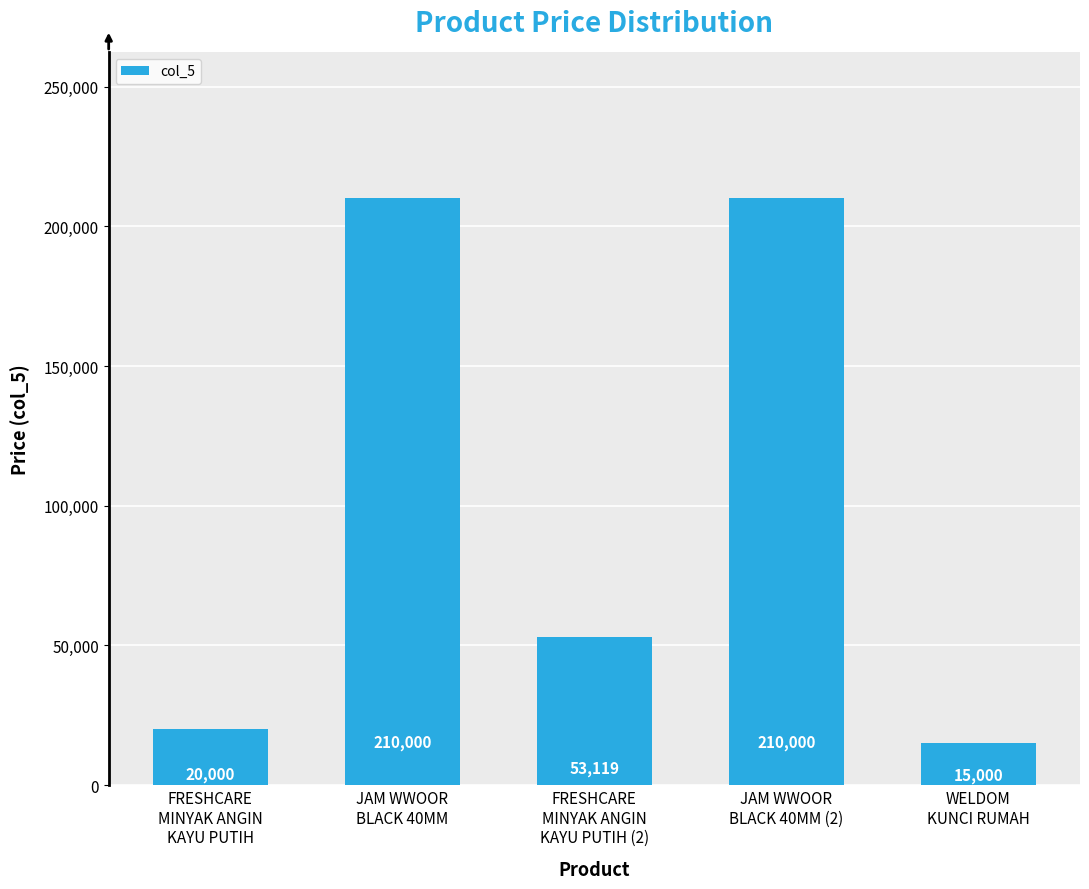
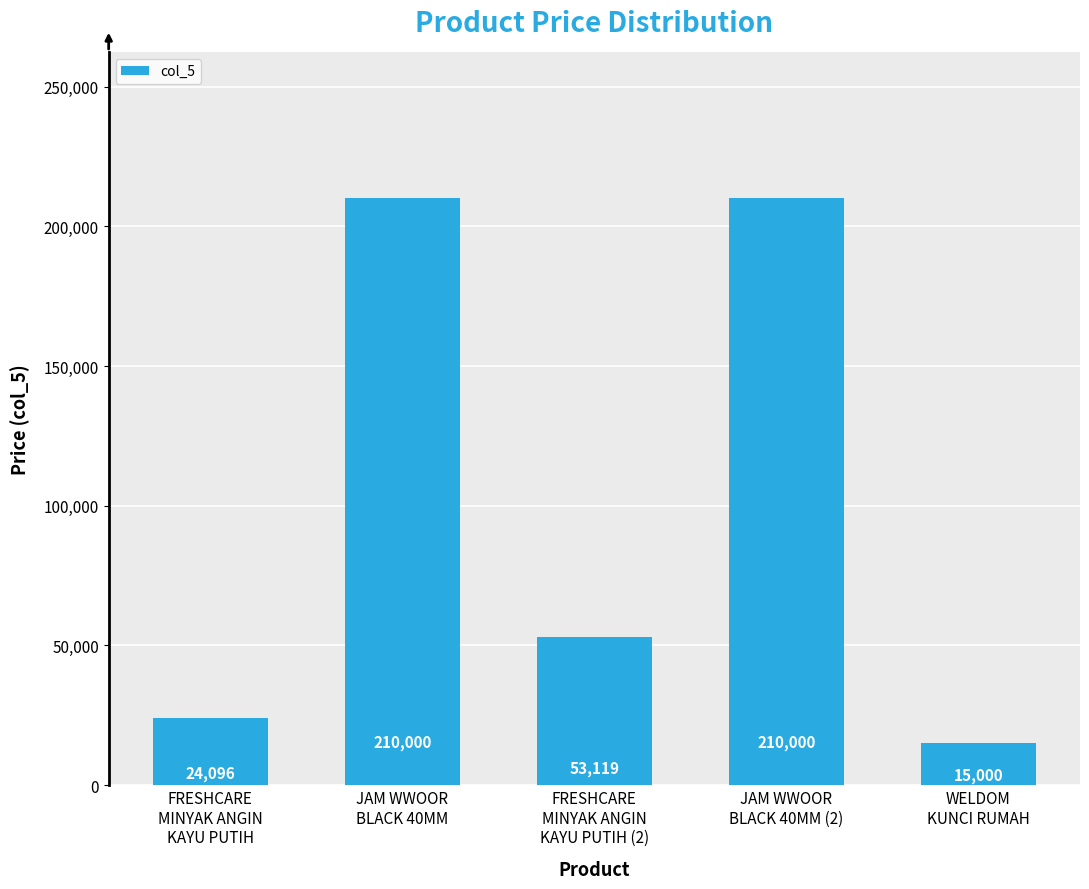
FRESHCARE MINYAK ANGIN KAYU PUTIH: 20,000 -> 24,096
